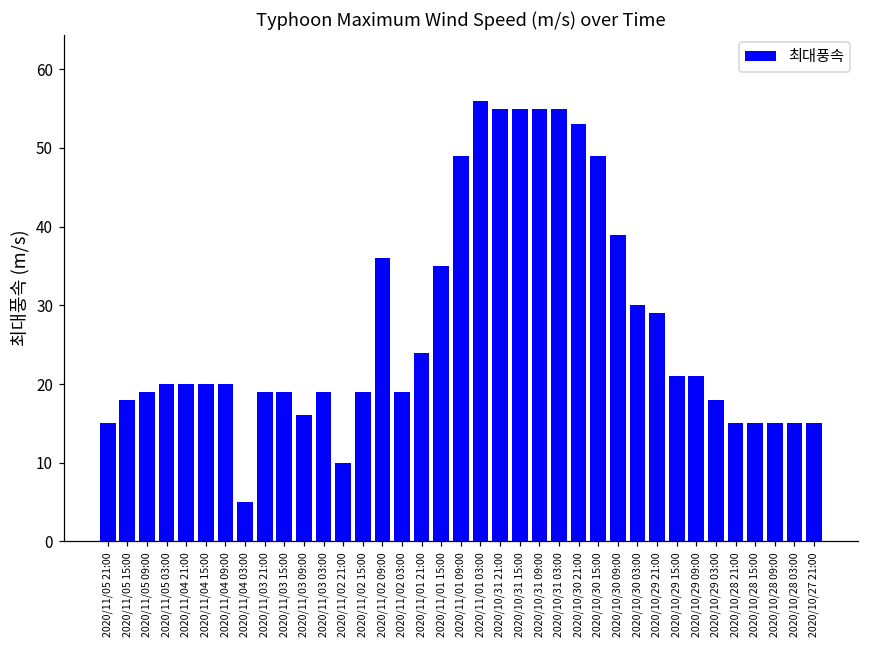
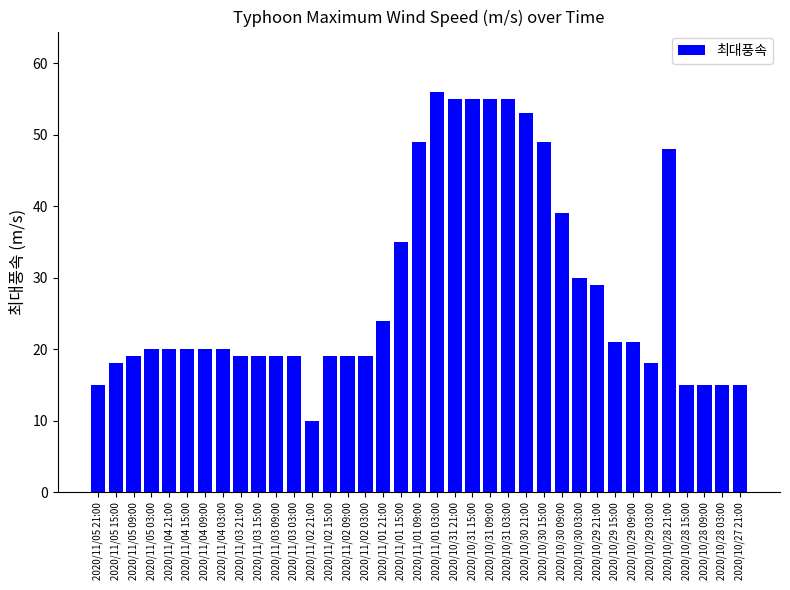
2020/11/04 03:00: 5 -> 20
2020/11/03 09:00: 16 -> 19
2020/11/02 09:00: 36 -> 19
2020/10/28 21:00: 15 -> 48
